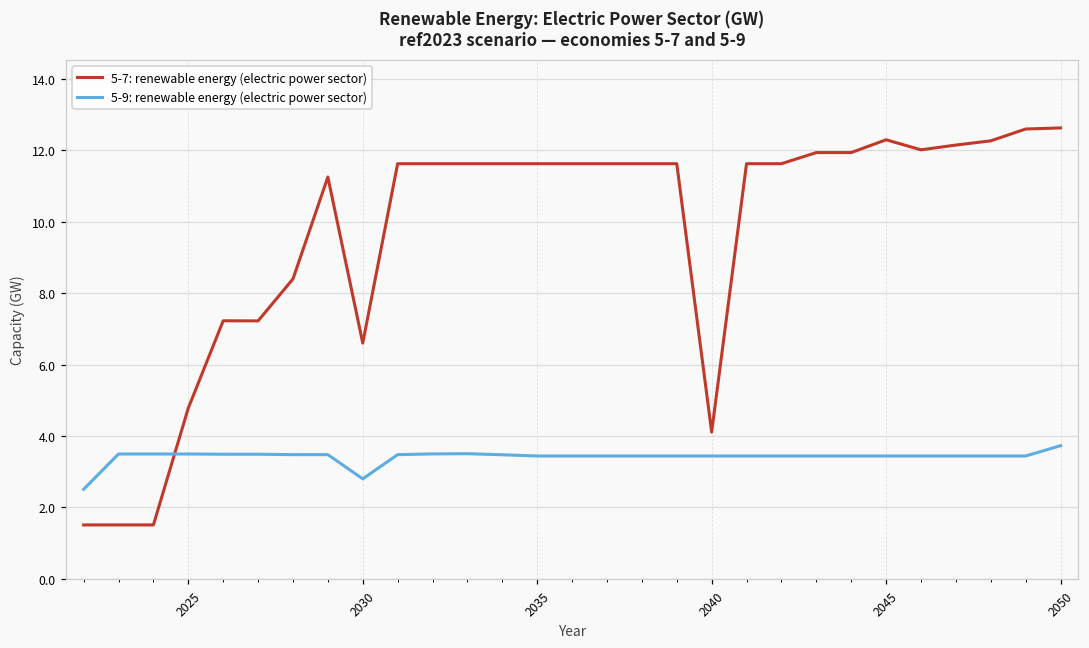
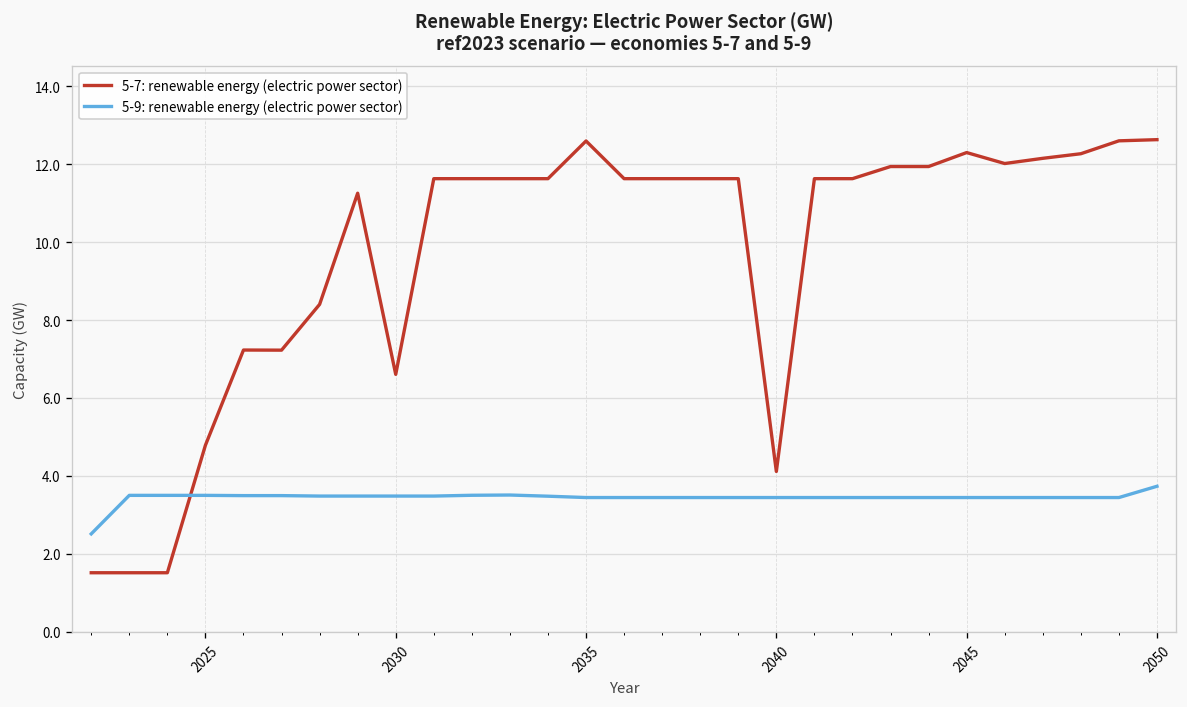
5-9: renewable energy (electric power sector), 2030: 2.8 -> 3.5
5-7: renewable energy (electric power sector), 2035: 11.6 -> 12.6
